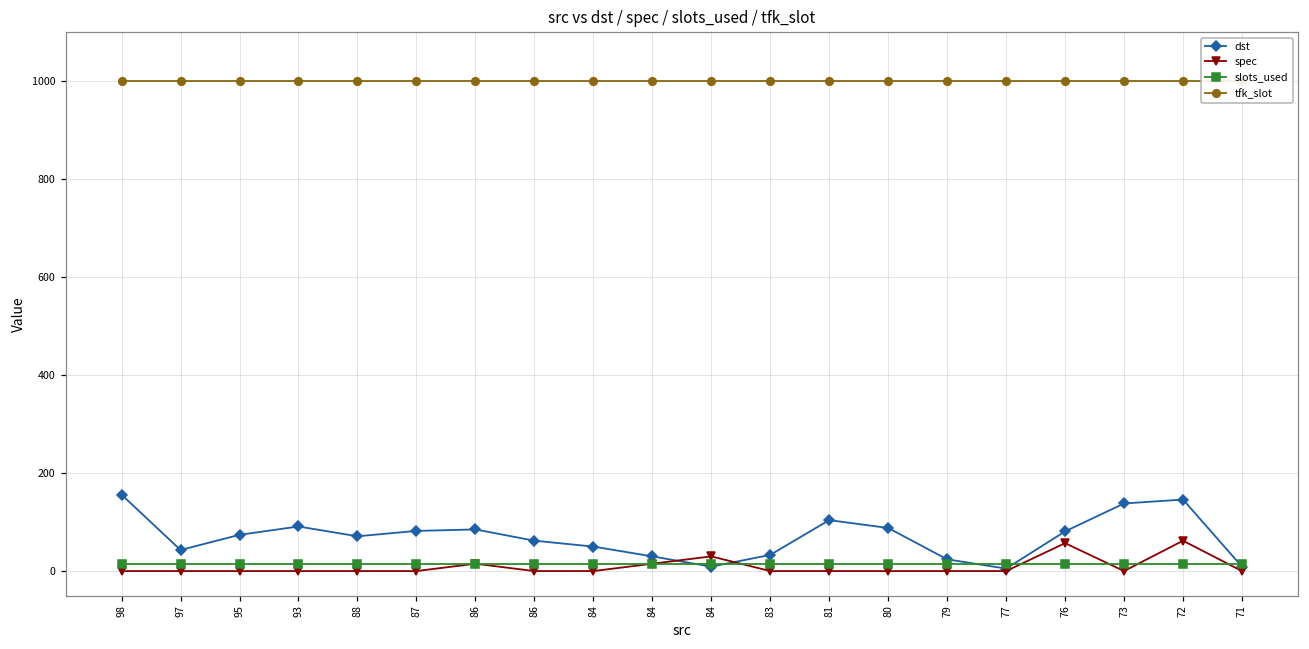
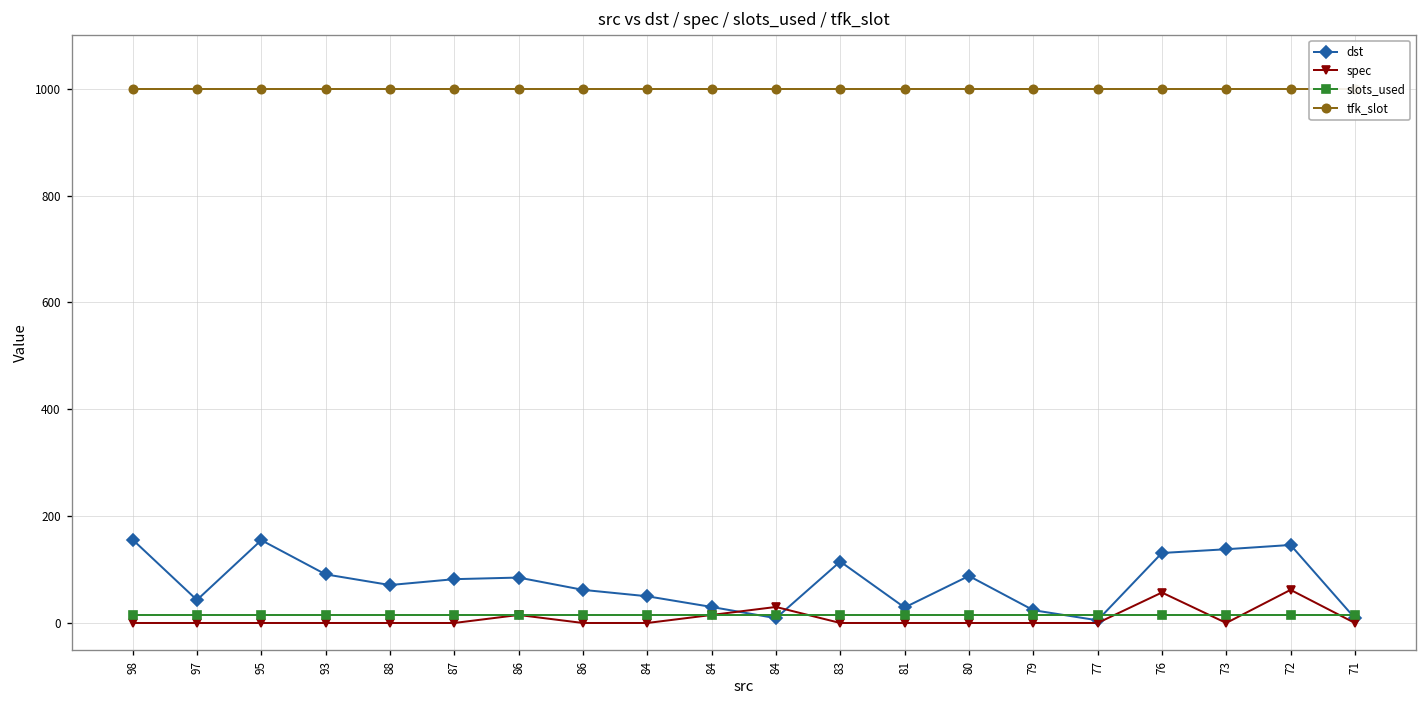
dst, 95: 70 -> 160
dst, 83: 30 -> 120
dst, 81: 100 -> 30
dst, 76: 80 -> 130
